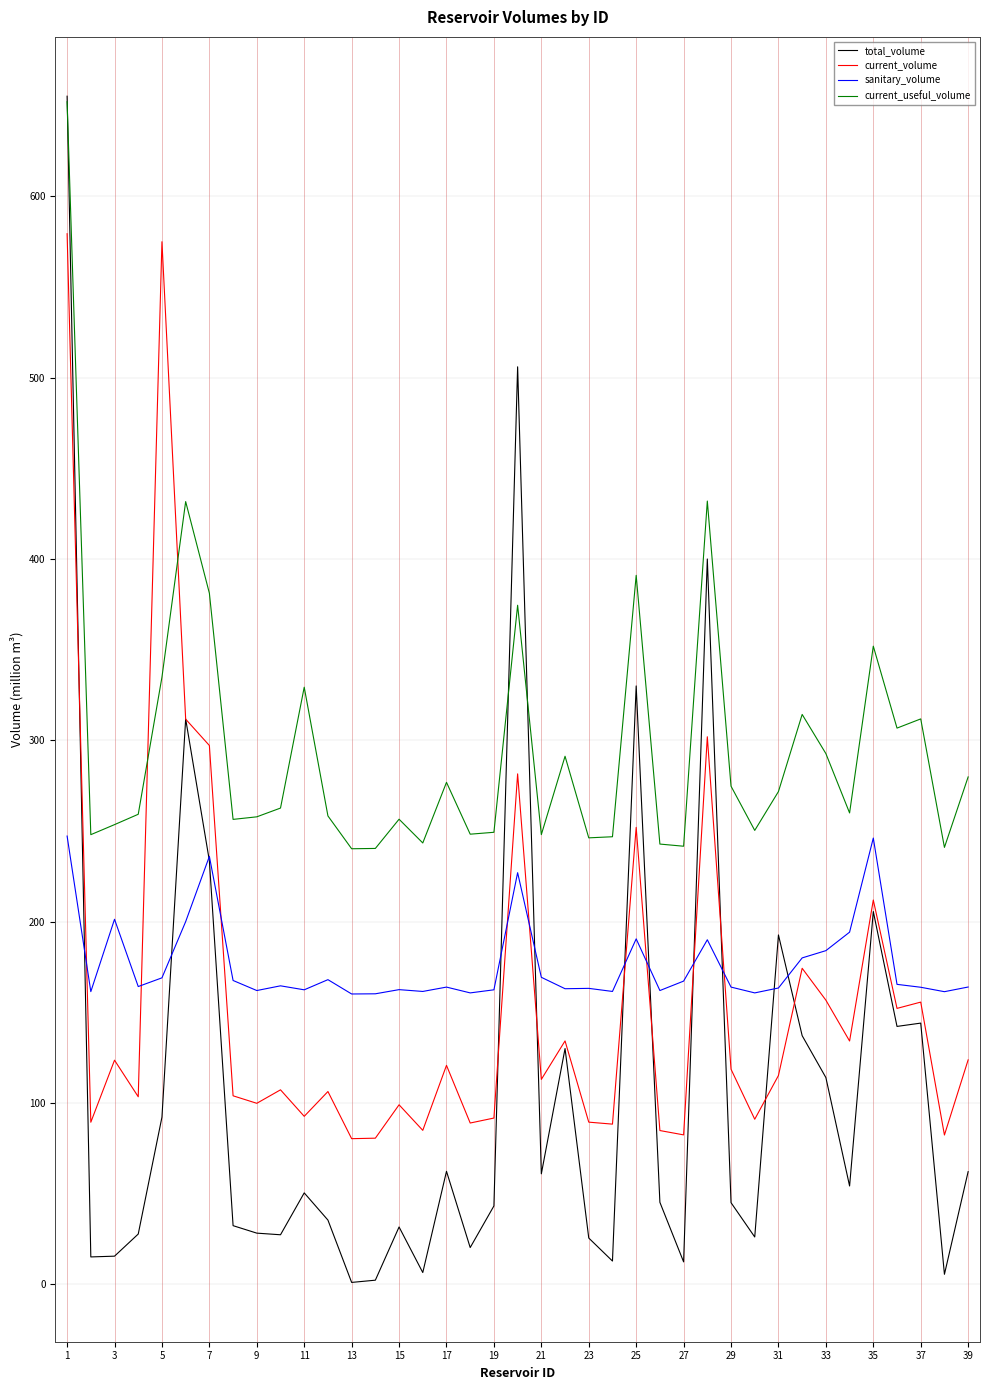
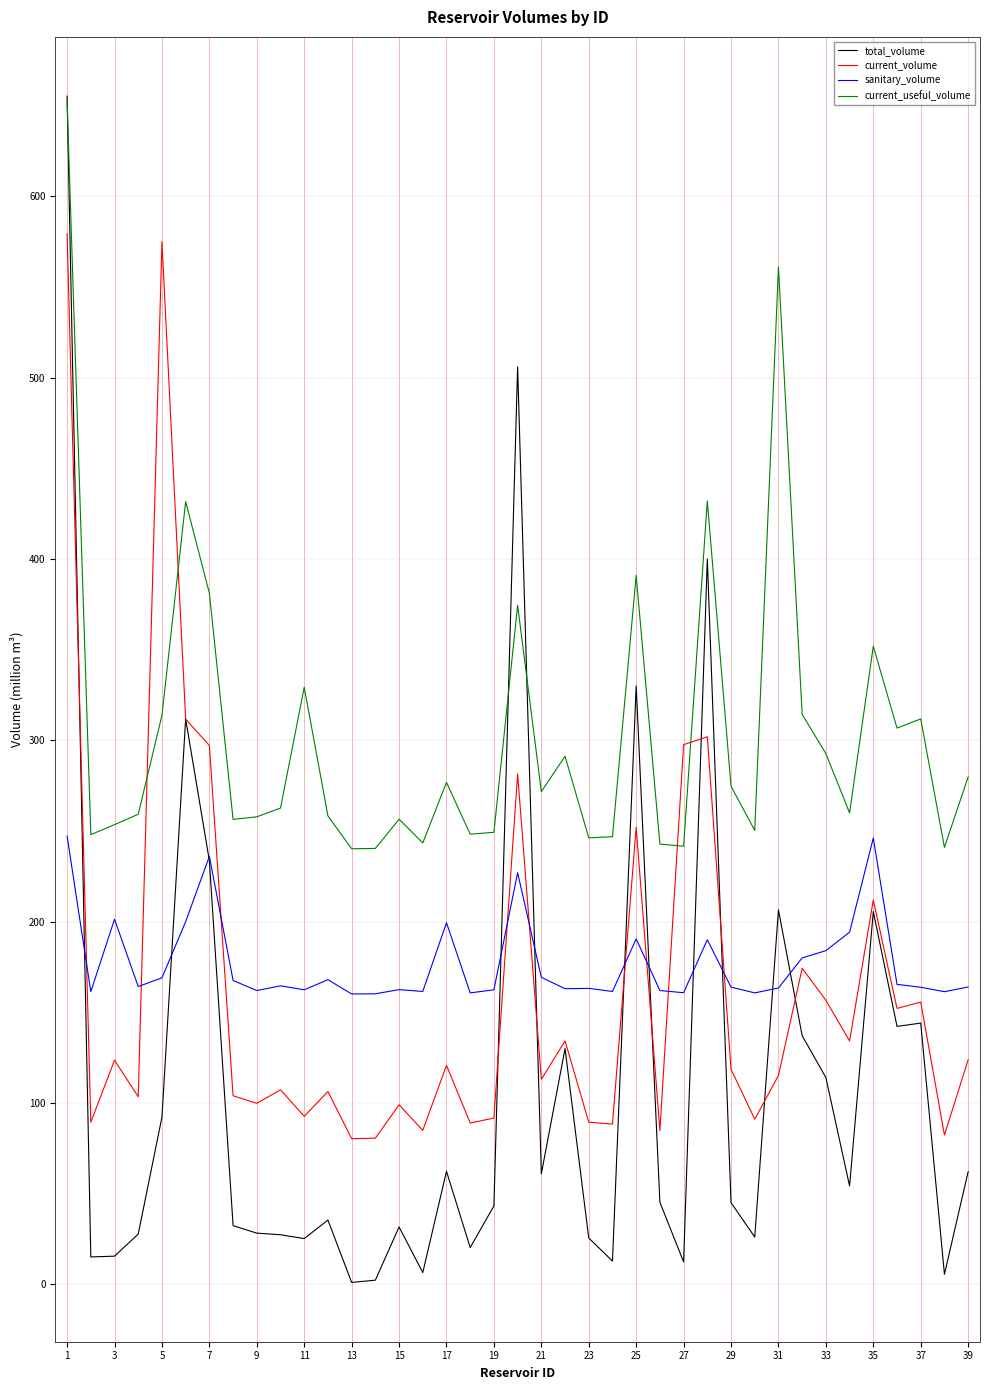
current_useful_volume, 5: 335 -> 314
total_volume, 11: 50 -> 25
sanitary_volume, 17: 164 -> 199
current_useful_volume, 21: 248 -> 272
current_volume, 27: 82 -> 298
sanitary_volume, 27: 167 -> 161
total_volume, 31: 193 -> 207
current_useful_volume, 31: 272 -> 561
